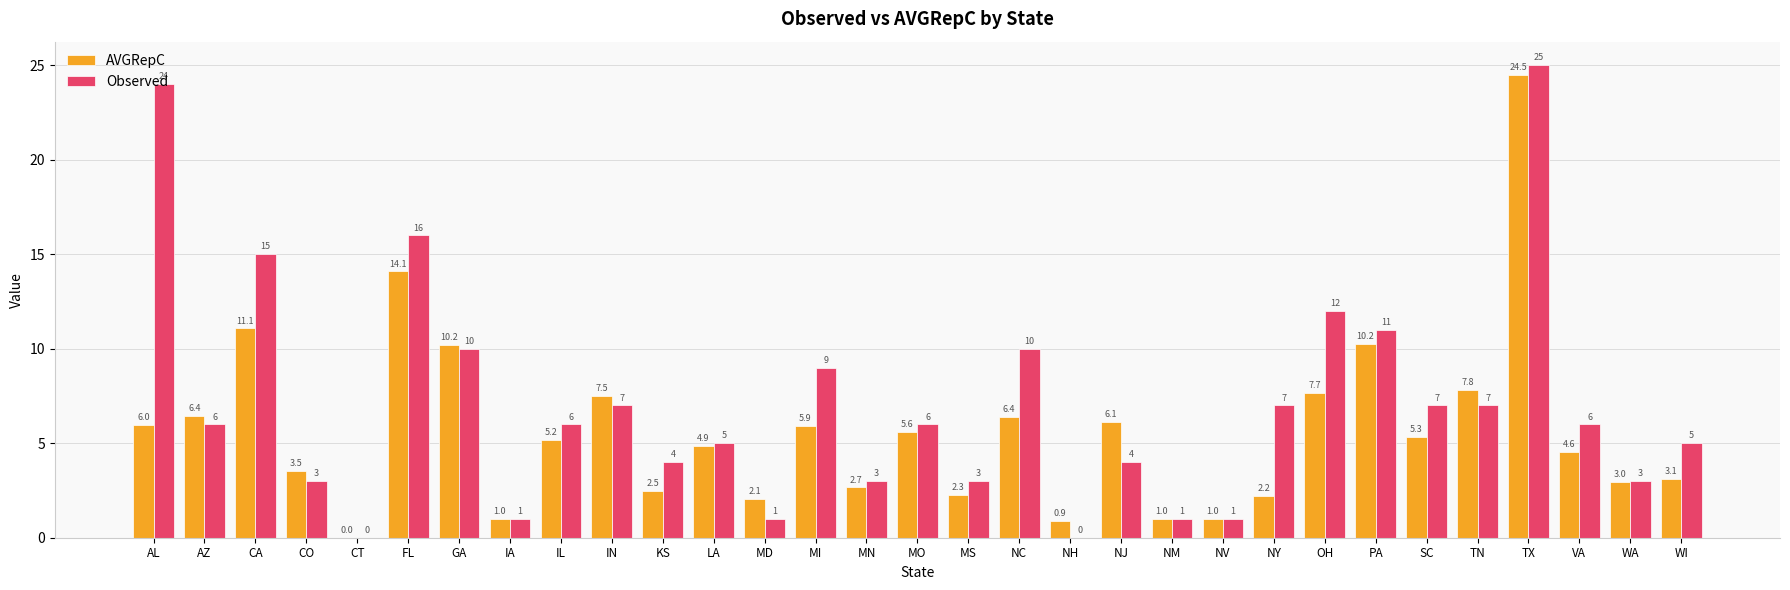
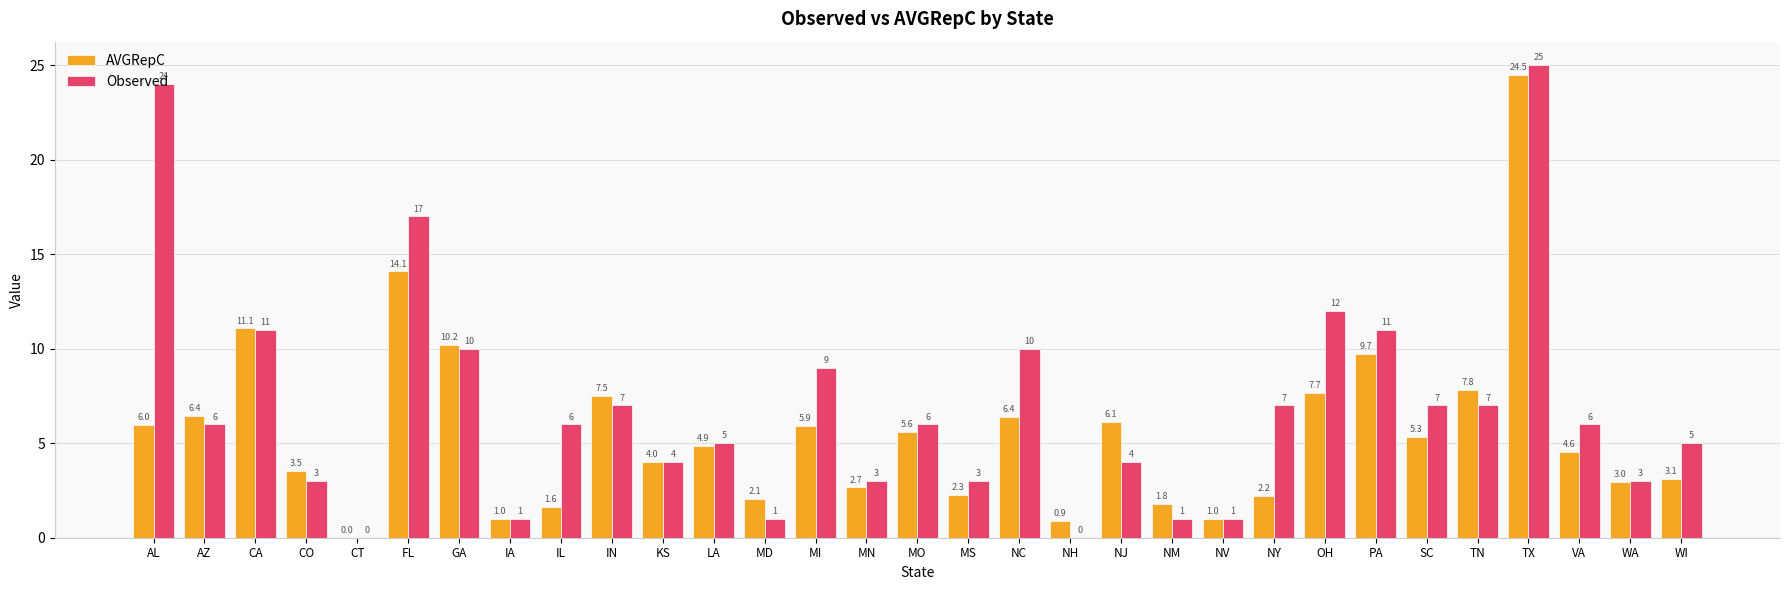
Observed, CA: 15 -> 11
Observed, FL: 16 -> 17
AVGRepC, IL: 5.2 -> 1.6
AVGRepC, KS: 2.5 -> 4.0
AVGRepC, NM: 1.0 -> 1.8
AVGRepC, PA: 10.2 -> 9.7
